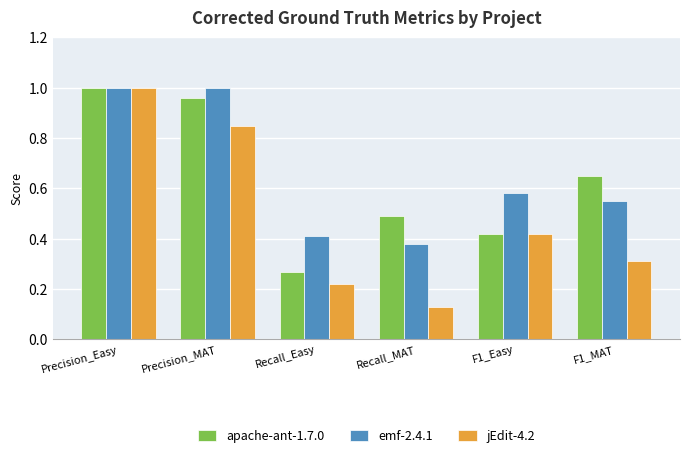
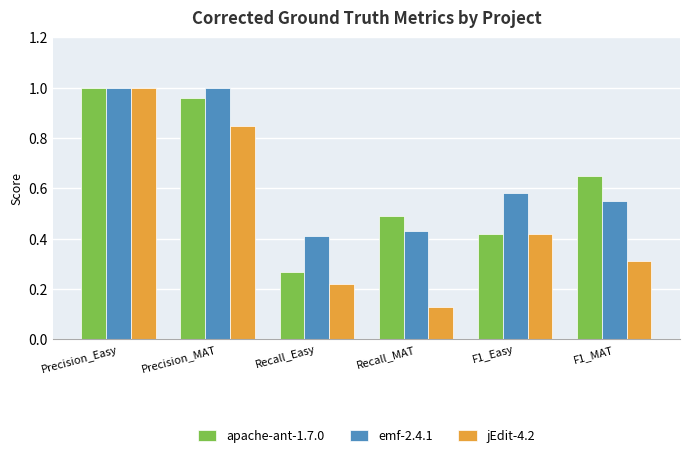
emf-2.4.1, Recall_MAT: 0.38 -> 0.43
